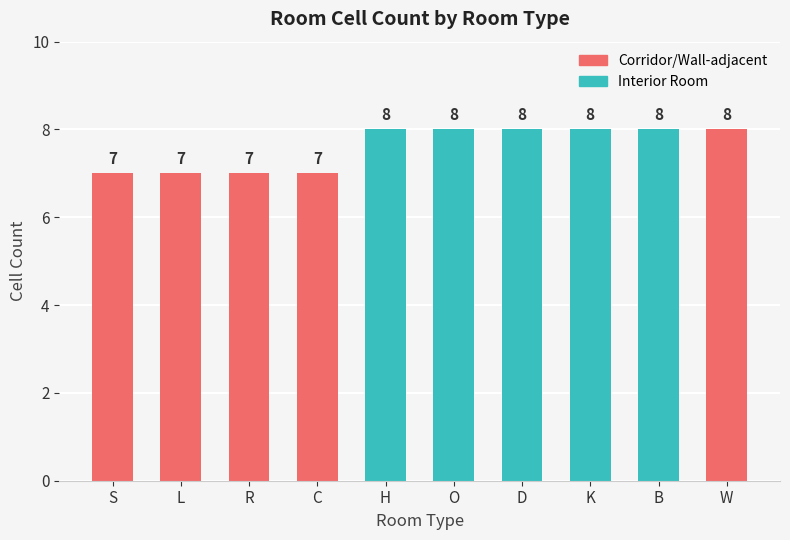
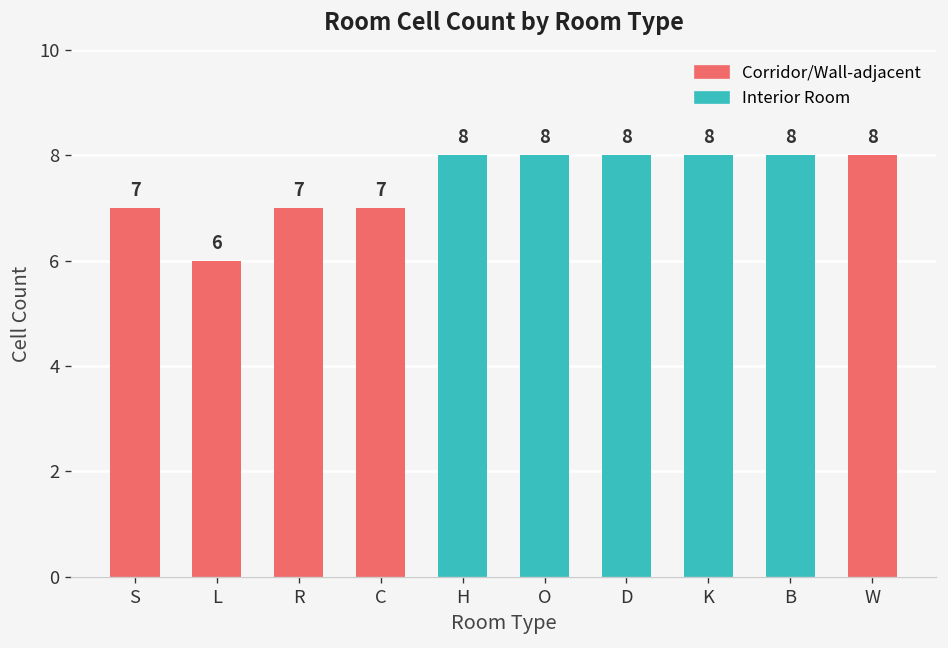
L: 7 -> 6
